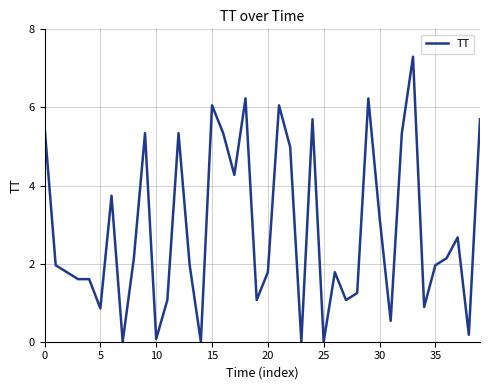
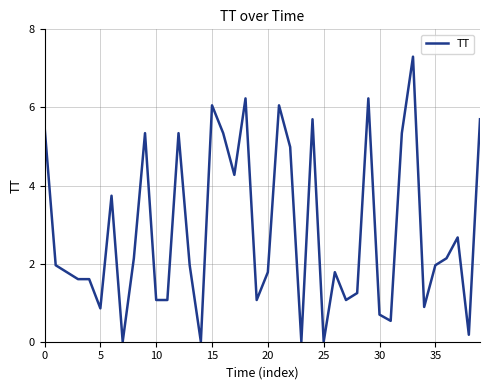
10: 0.1 -> 1.1
30: 3.2 -> 0.7
